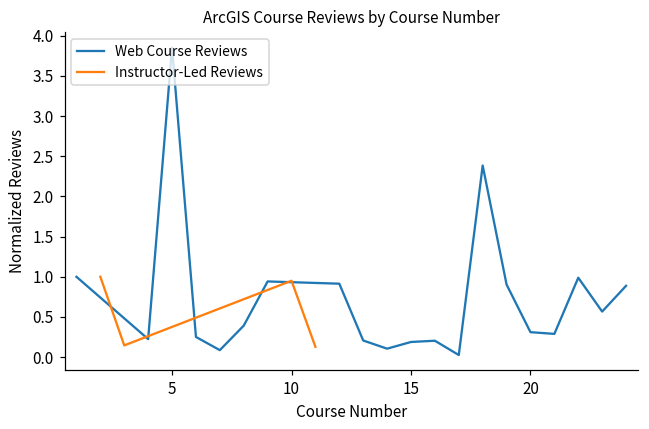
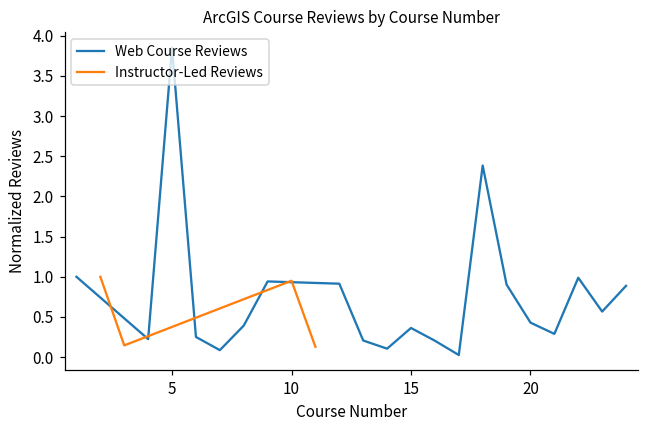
Web Course Reviews, 15: 0.2 -> 0.4
Web Course Reviews, 20: 0.3 -> 0.4
